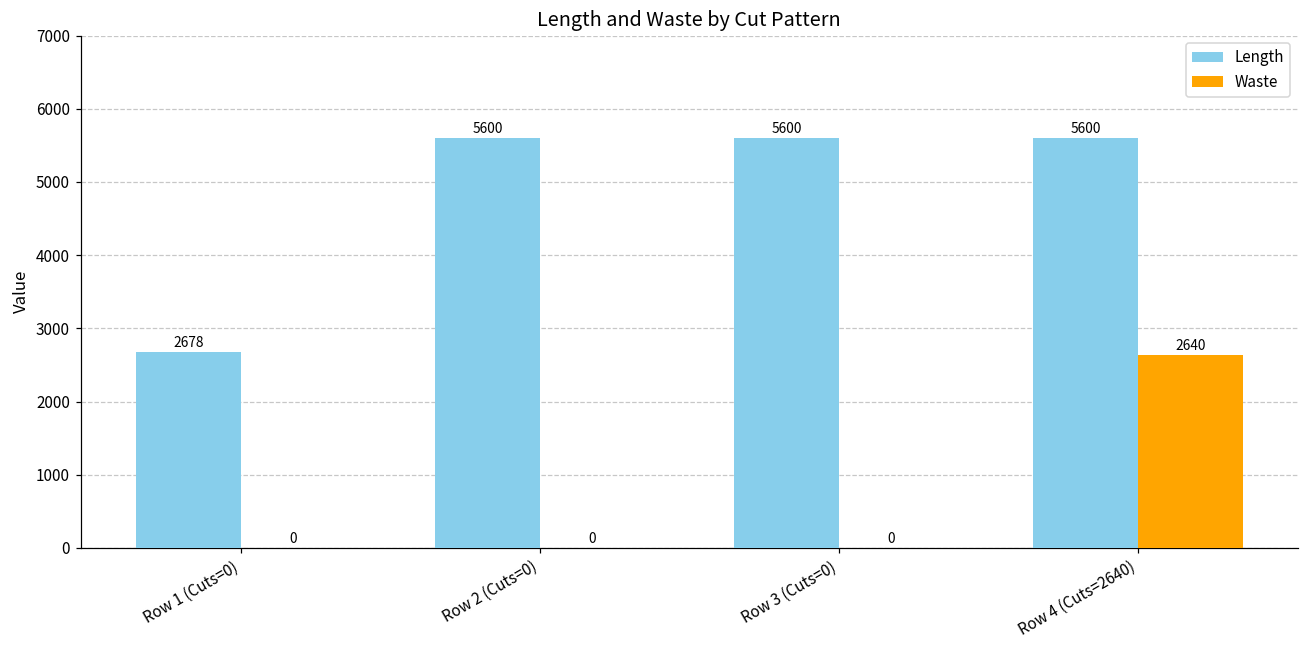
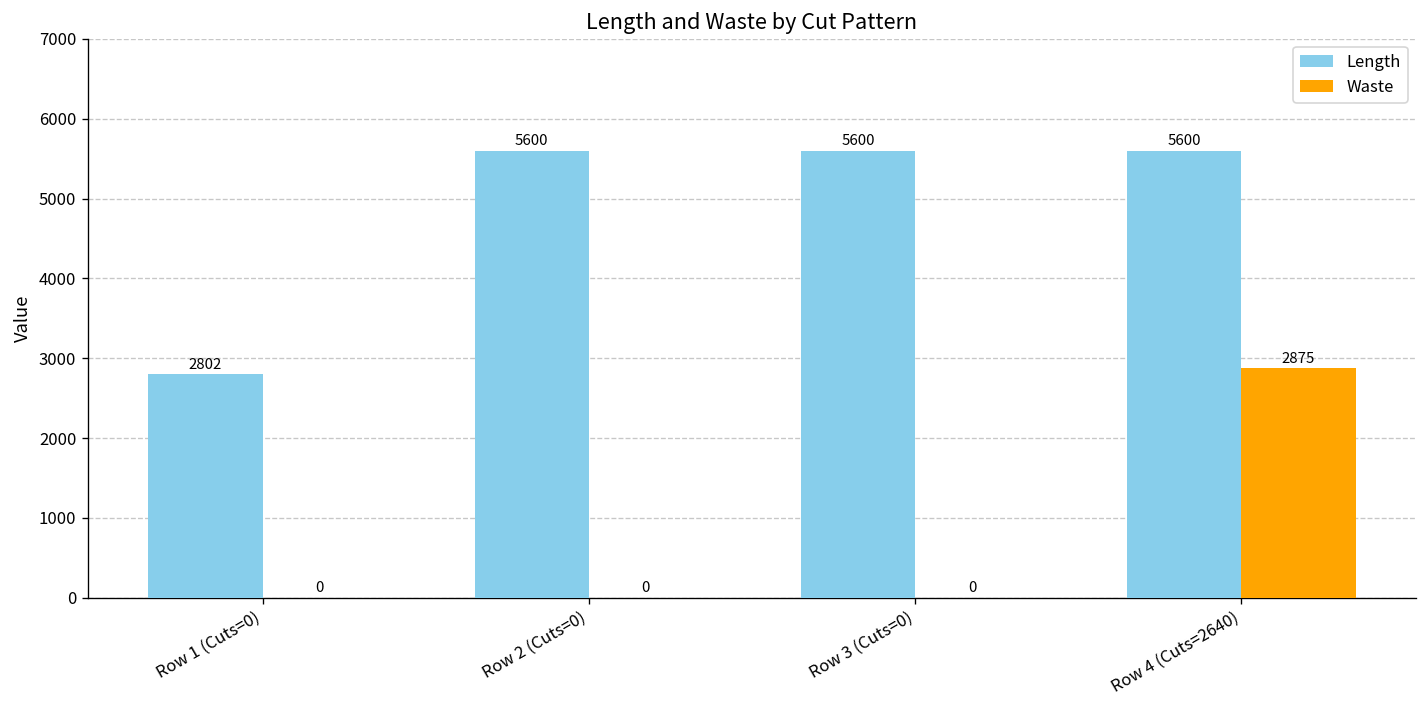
Length, Row 1 (Cuts=0): 2678 -> 2802
Waste, Row 4 (Cuts=2640): 2640 -> 2875
